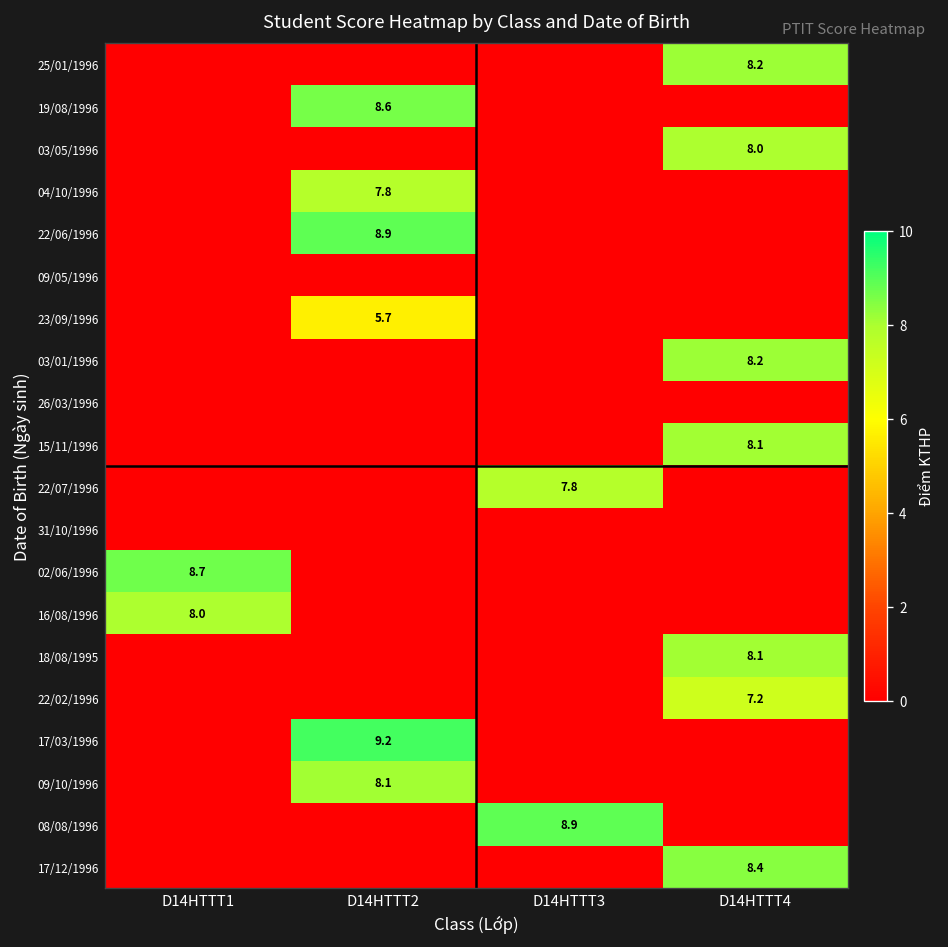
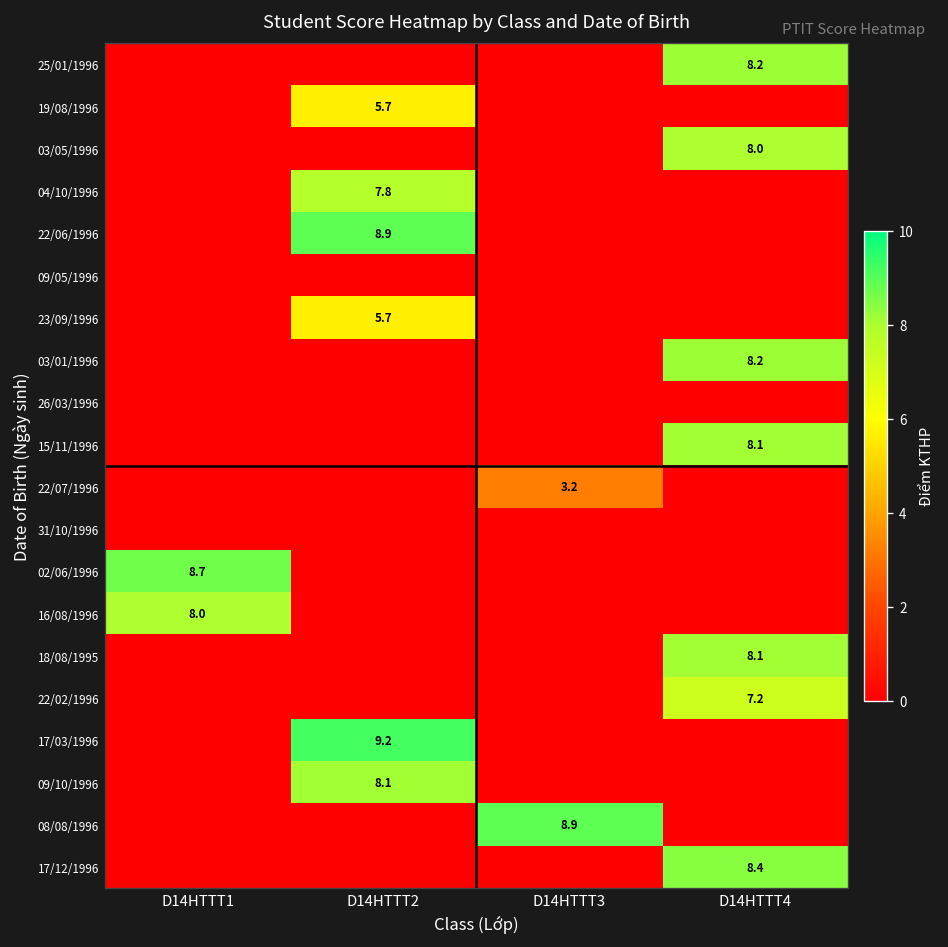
19/08/1996, D14HTTT2: 8.6 -> 5.7
22/07/1996, D14HTTT3: 7.8 -> 3.2
